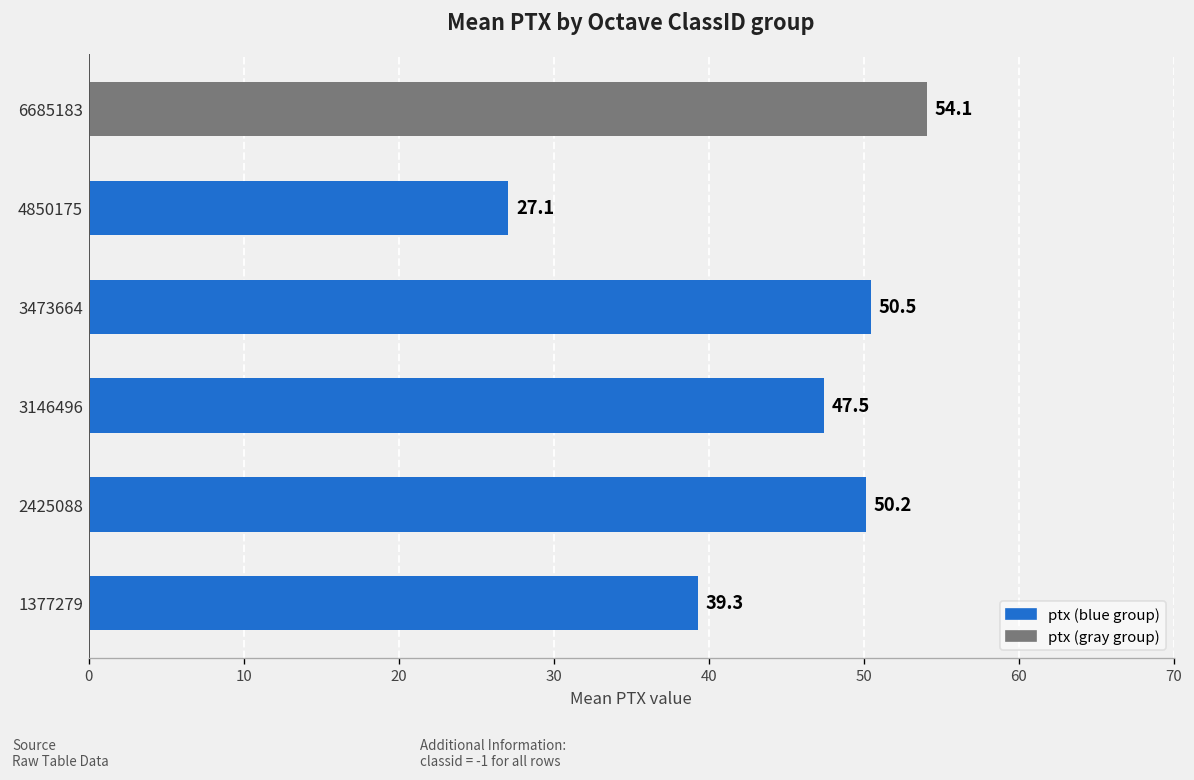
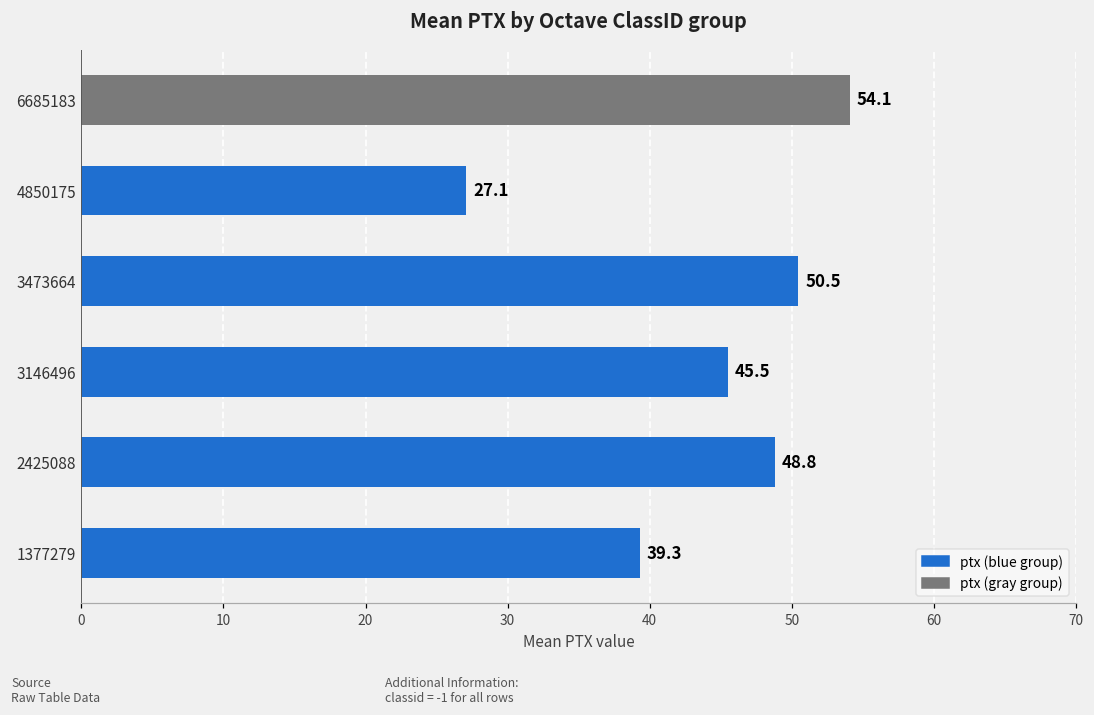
3146496: 47.5 -> 45.5
2425088: 50.2 -> 48.8
